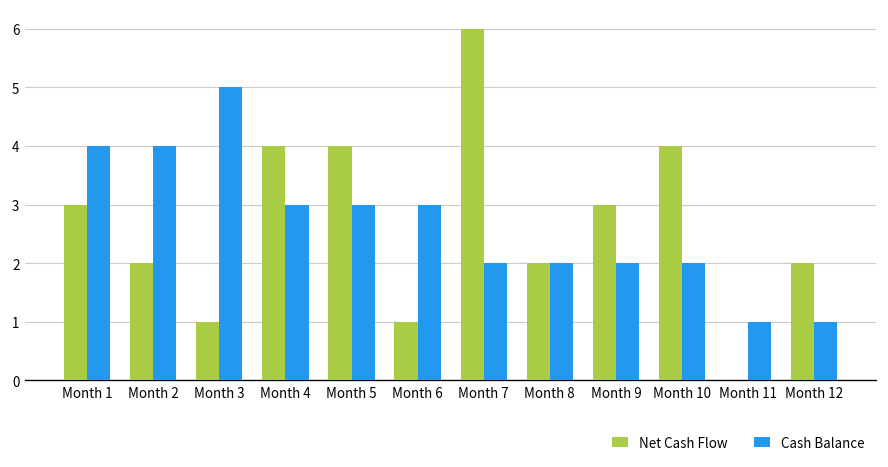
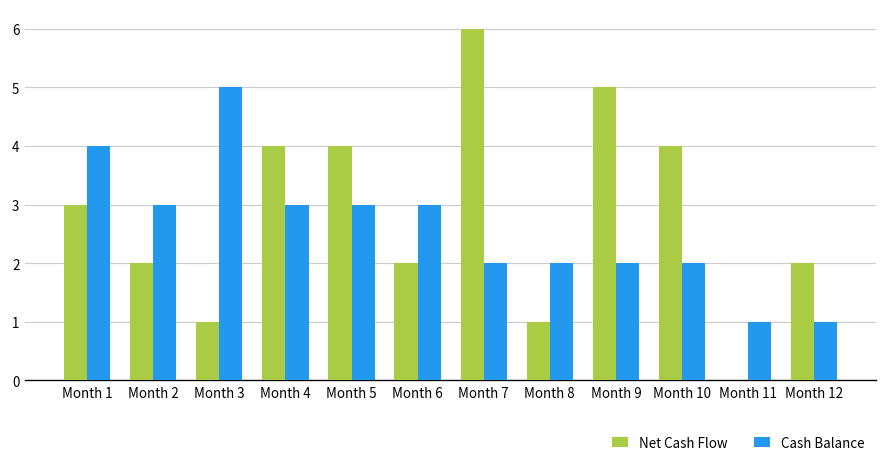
Cash Balance, Month 2: 4 -> 3
Net Cash Flow, Month 6: 1 -> 2
Net Cash Flow, Month 8: 2 -> 1
Net Cash Flow, Month 9: 3 -> 5
